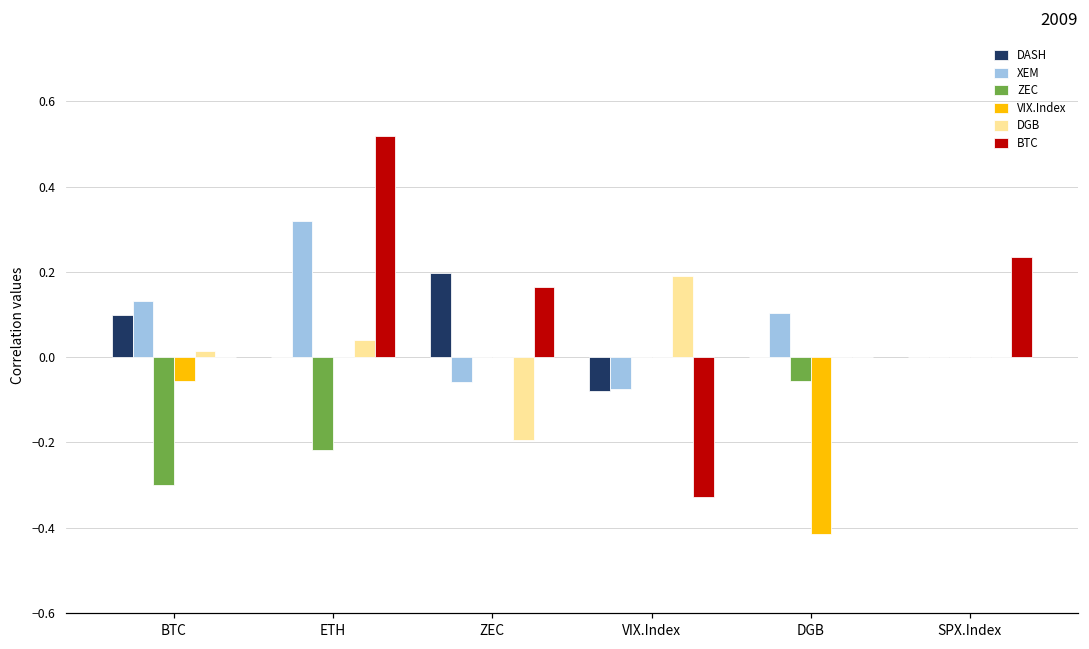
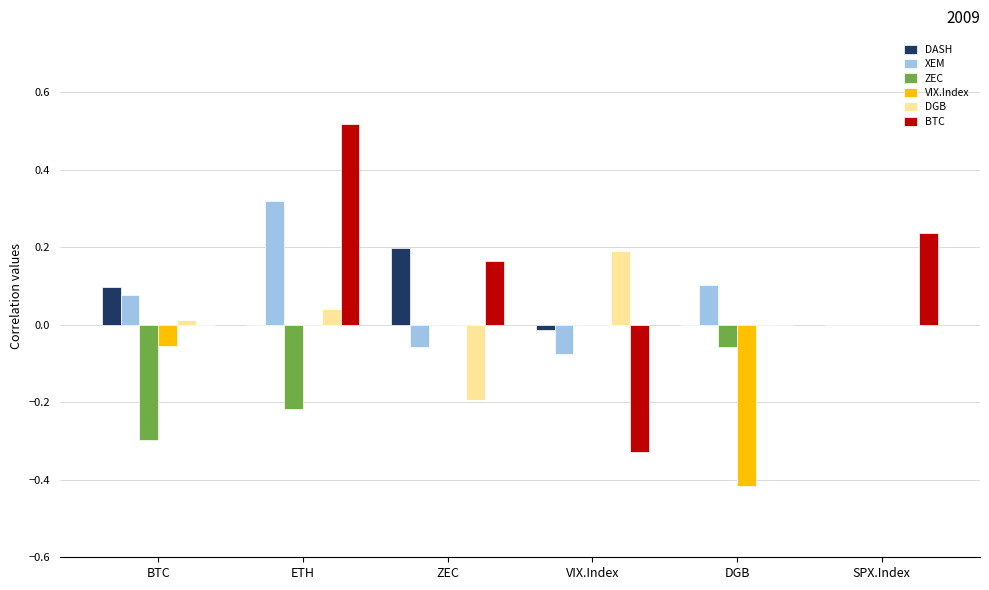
XEM, BTC: 0.13 -> 0.08
DASH, VIX.Index: -0.08 -> -0.01
